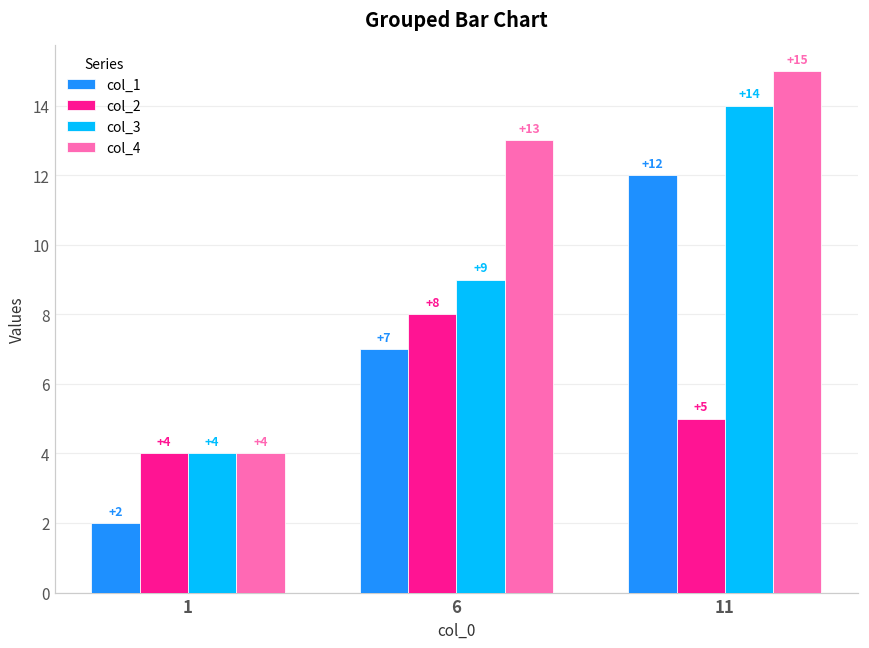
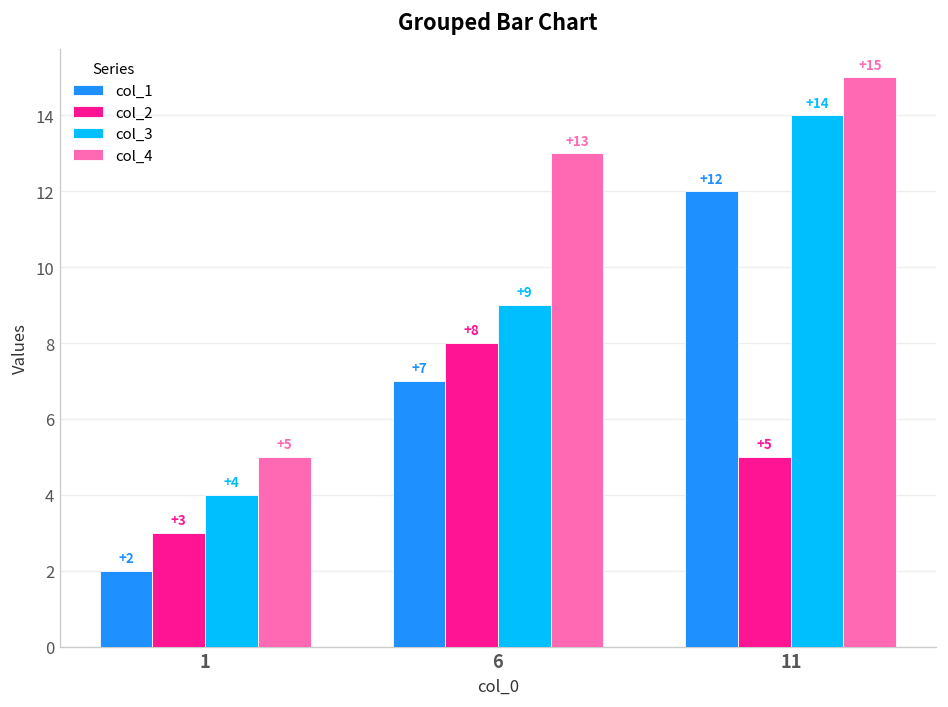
col_2, 1: +4 -> +3
col_4, 1: +4 -> +5
